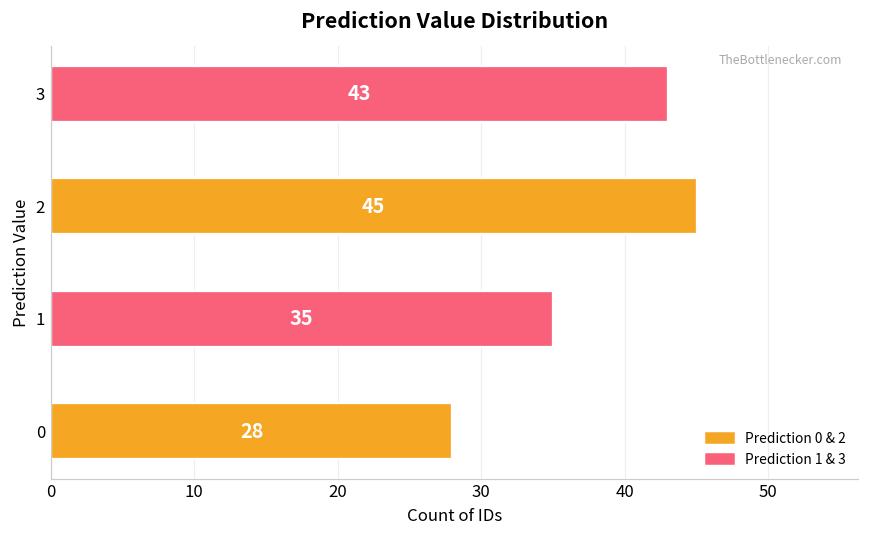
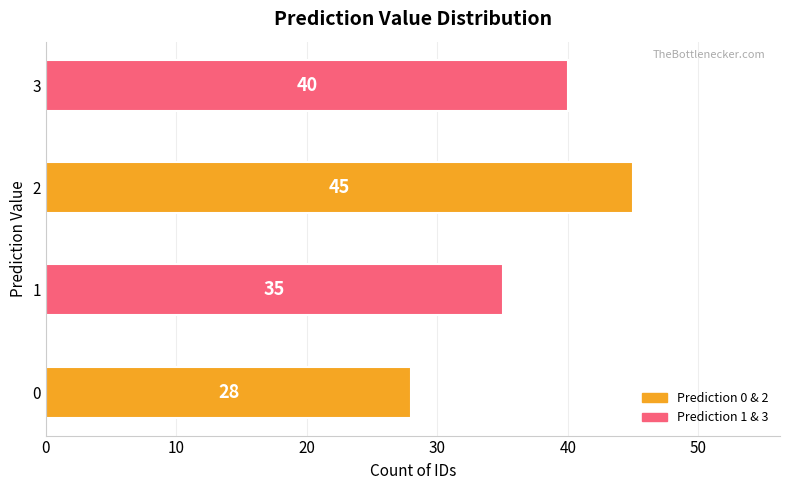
3: 43 -> 40
